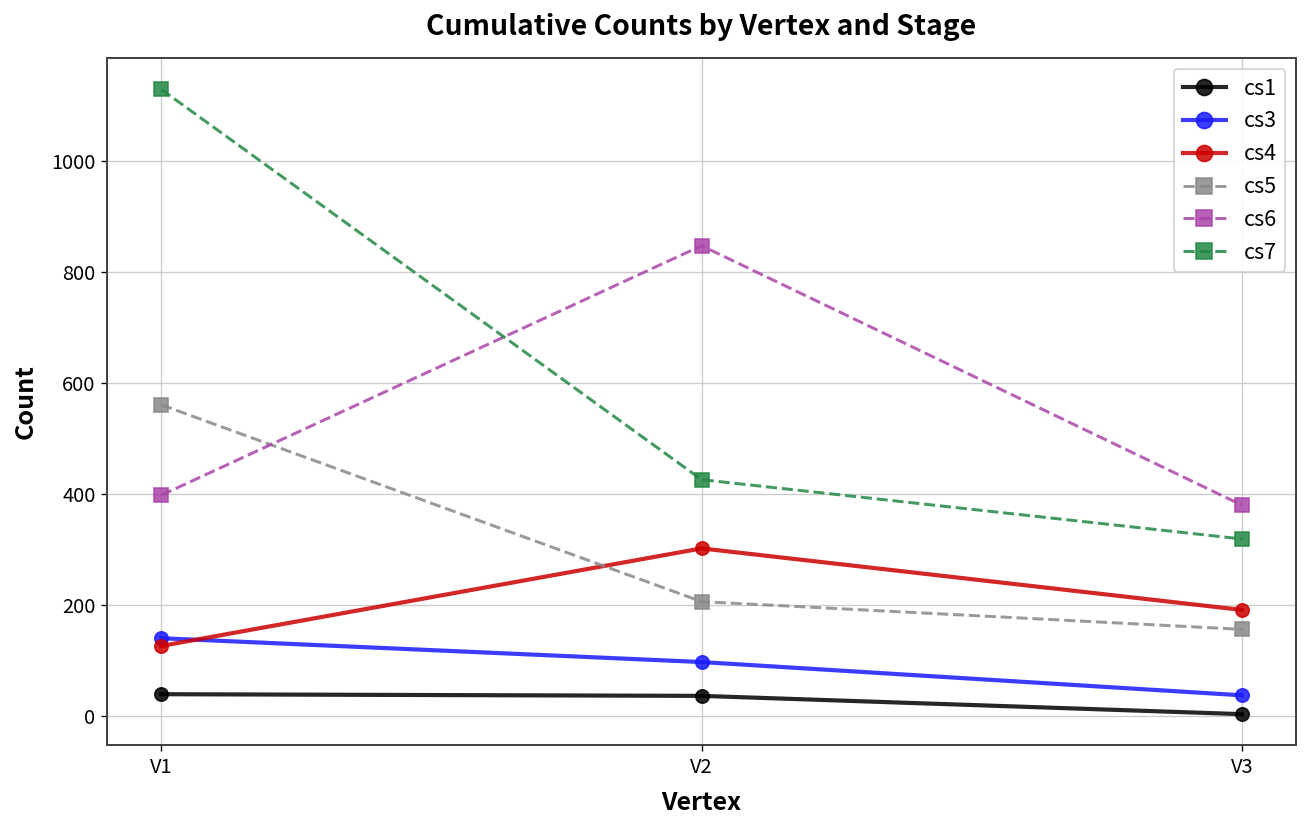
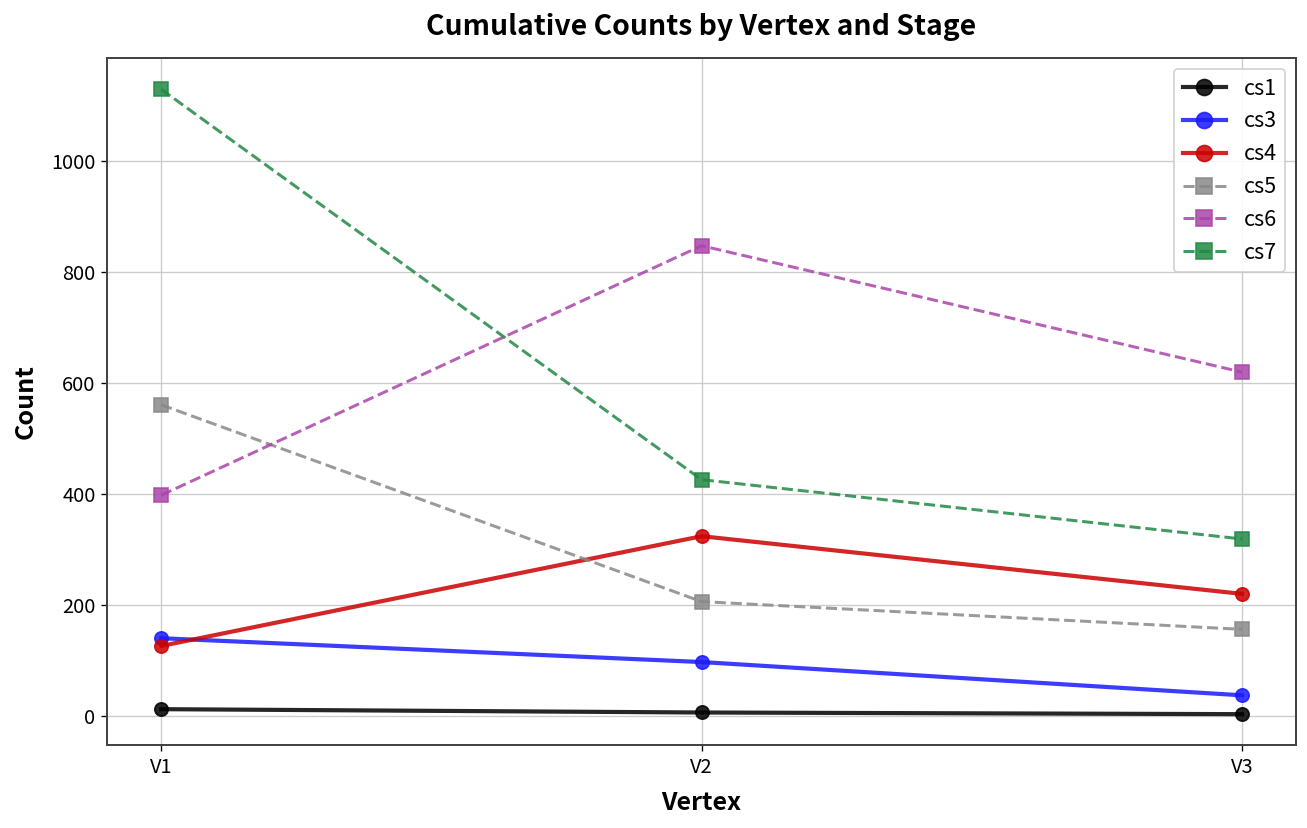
cs1, V1: 40 -> 10
cs1, V2: 40 -> 10
cs4, V2: 300 -> 320
cs4, V3: 190 -> 220
cs6, V3: 380 -> 620
